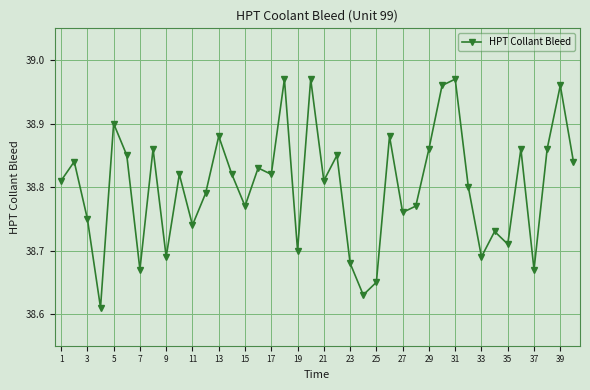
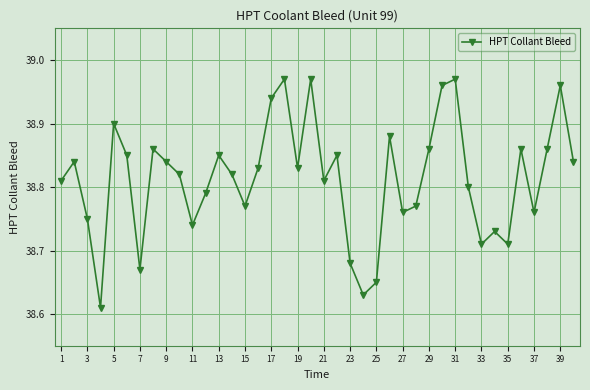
9: 38.69 -> 38.84
13: 38.88 -> 38.85
17: 38.82 -> 38.94
19: 38.70 -> 38.83
33: 38.69 -> 38.71
37: 38.67 -> 38.76
